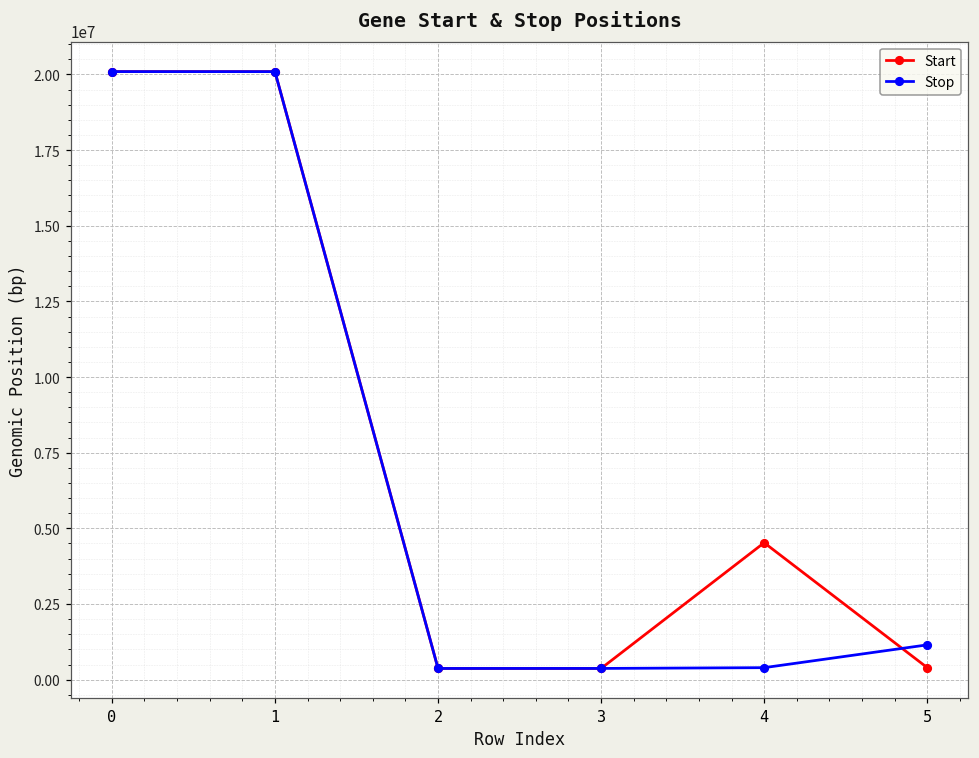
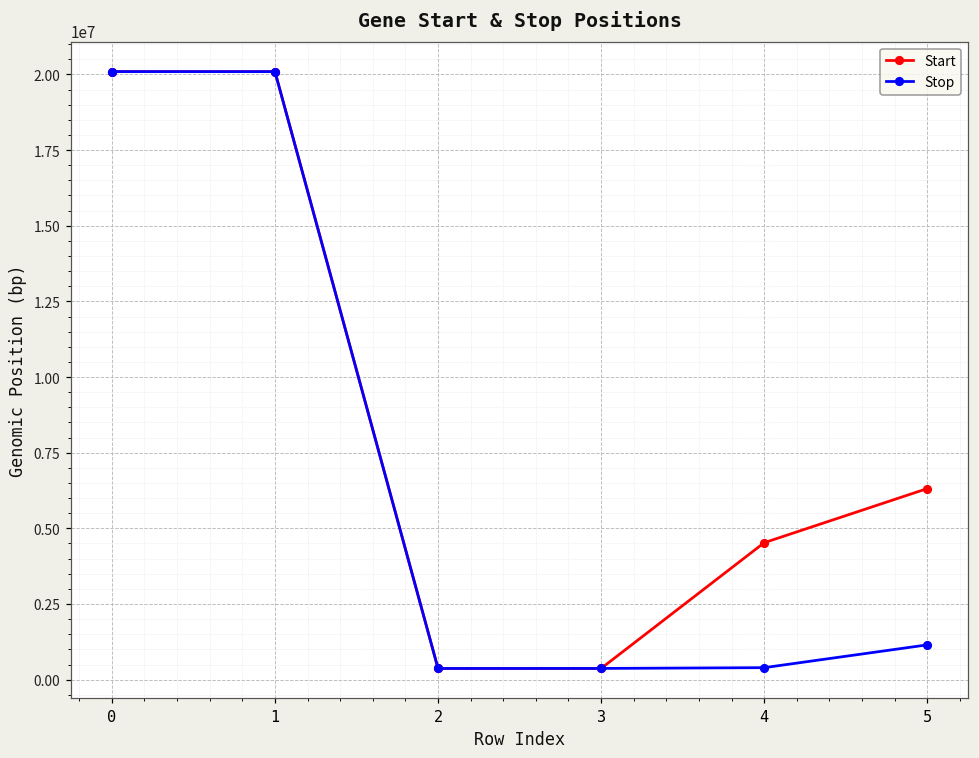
Start, 5: 400000 -> 6300000
